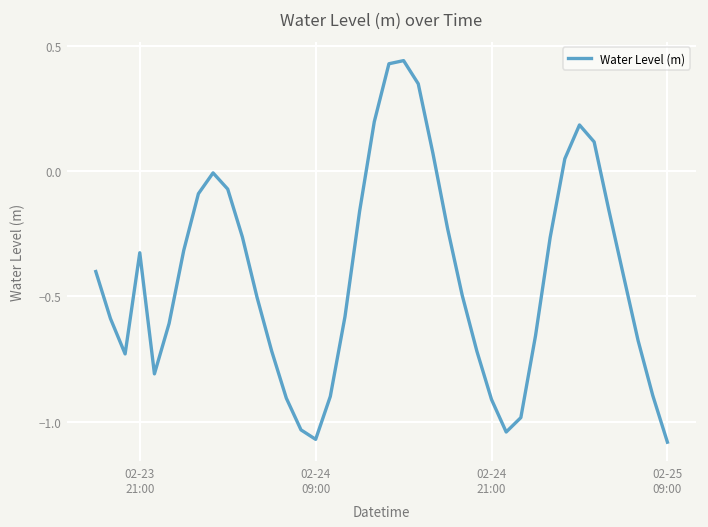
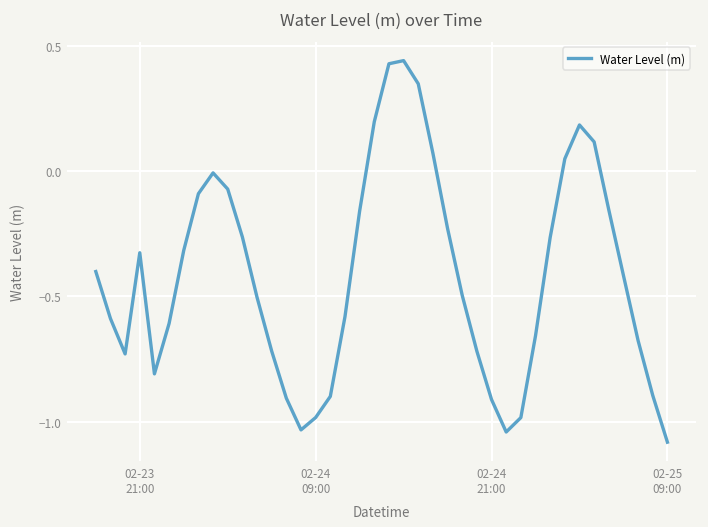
02-24 09:00: -1.07 -> -0.98
